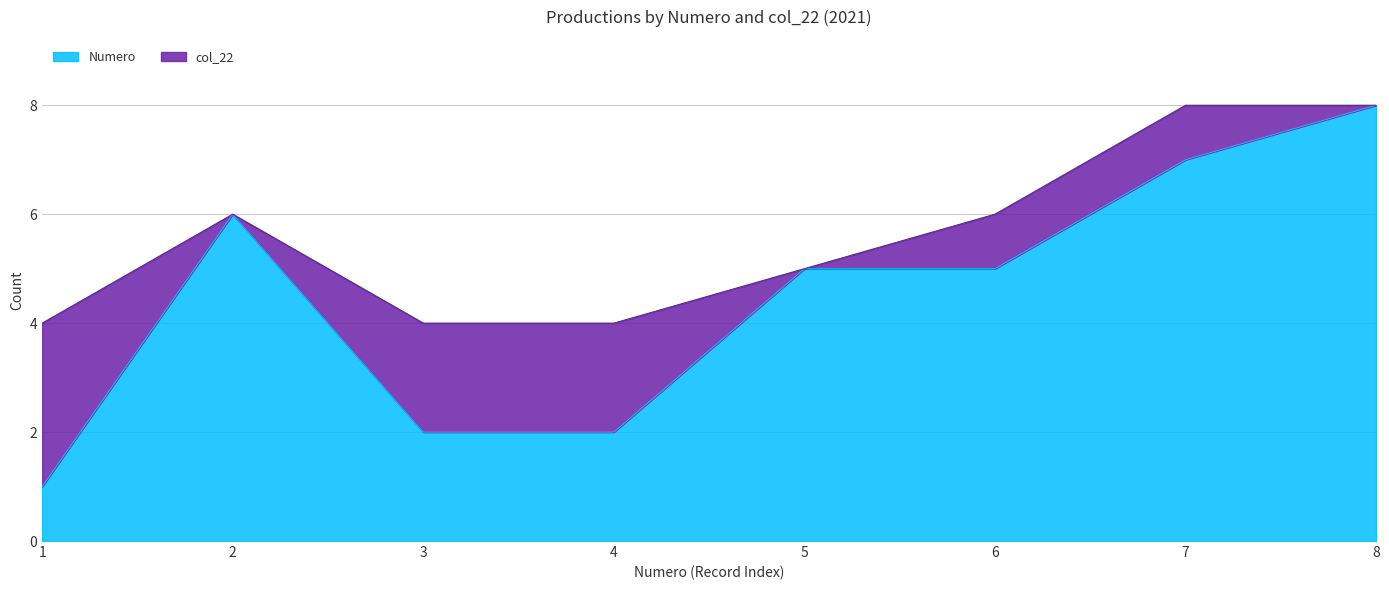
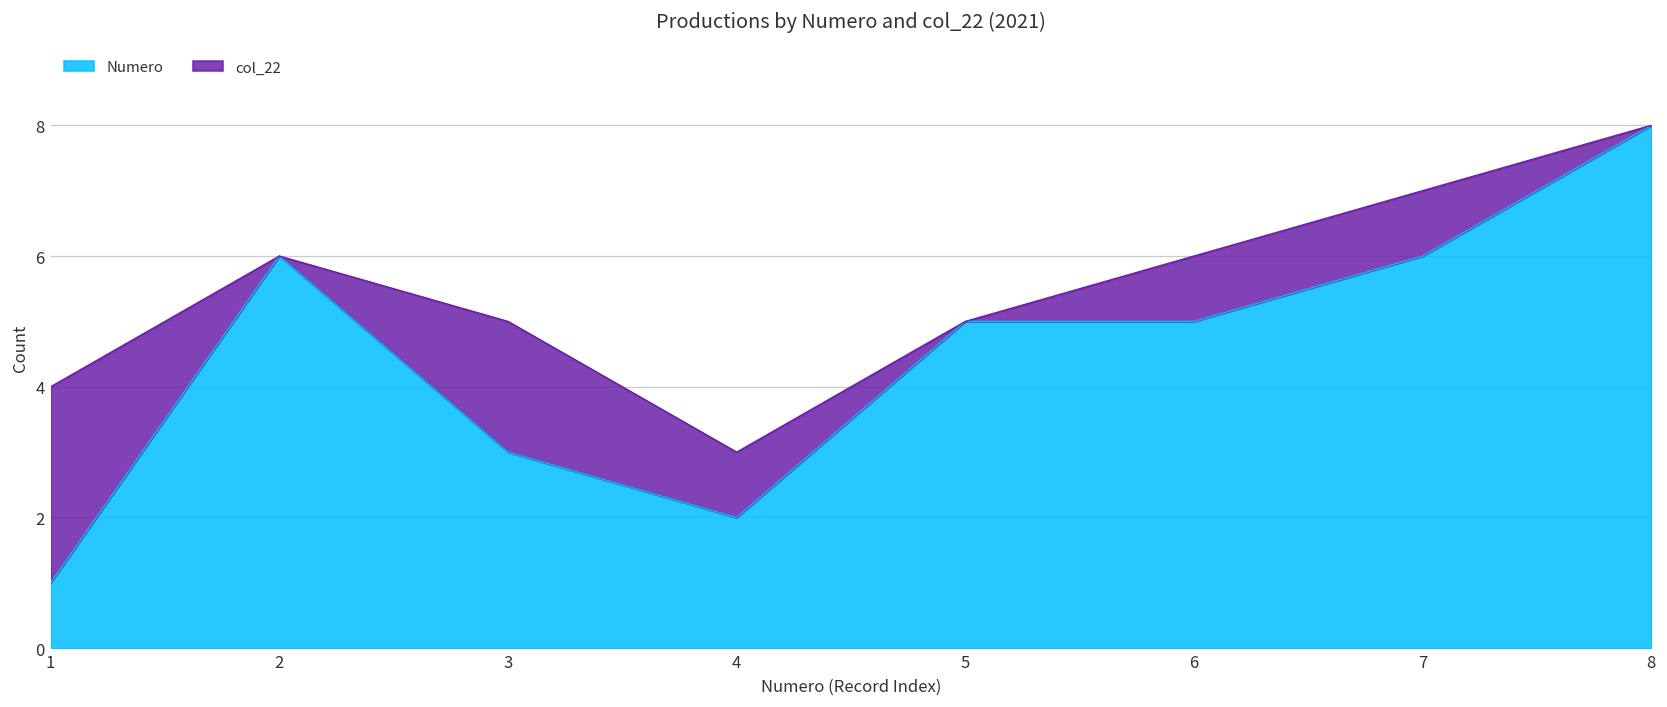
Numero, 3: 2 -> 3
col_22, 4: 2 -> 1
Numero, 7: 7 -> 6
